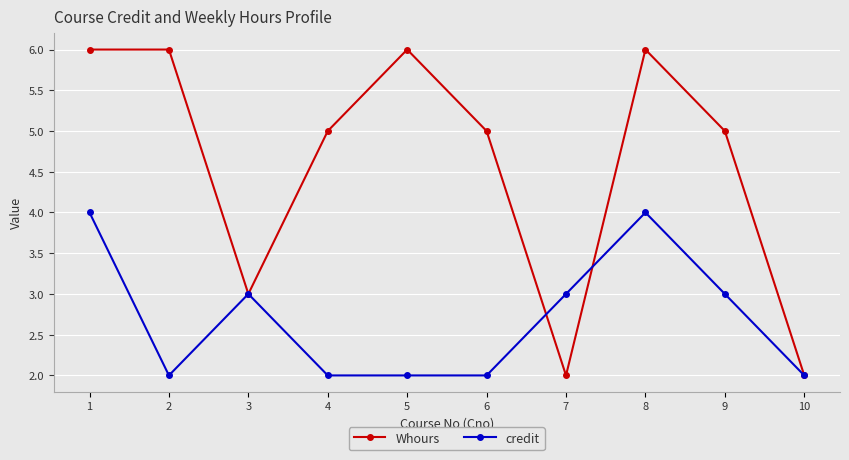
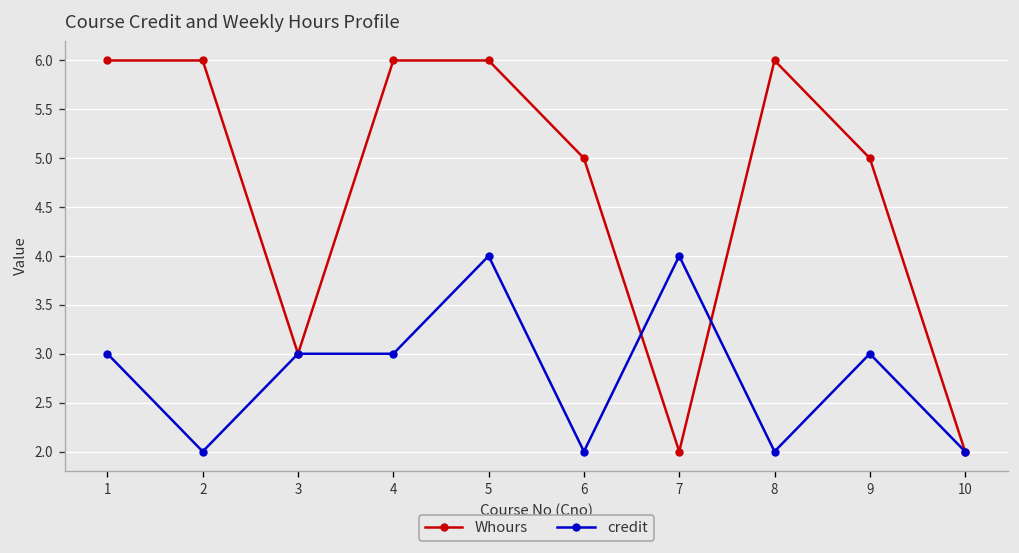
credit, 1: 4 -> 3
Whours, 4: 5 -> 6
credit, 4: 2 -> 3
credit, 5: 2 -> 4
credit, 7: 3 -> 4
credit, 8: 4 -> 2
